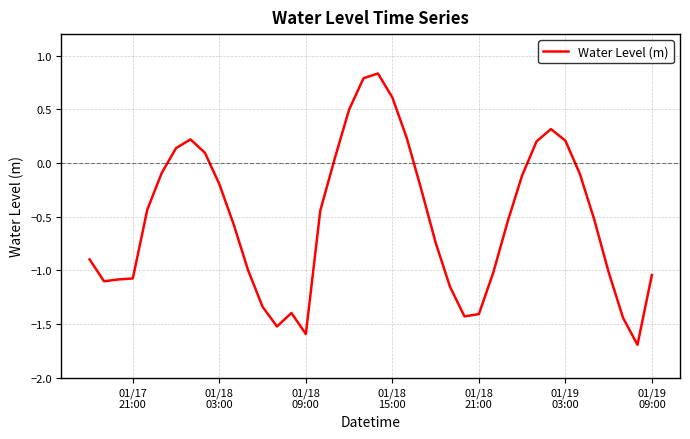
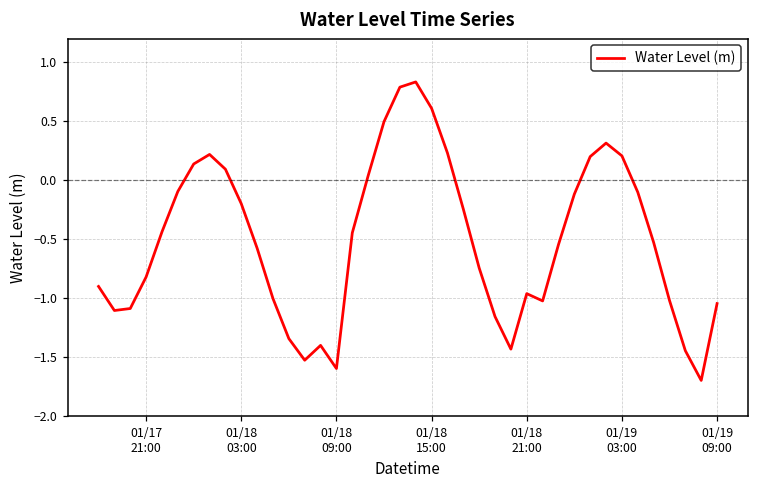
01/17 21:00: -1.08 -> -0.82
01/18 21:00: -1.41 -> -0.96
